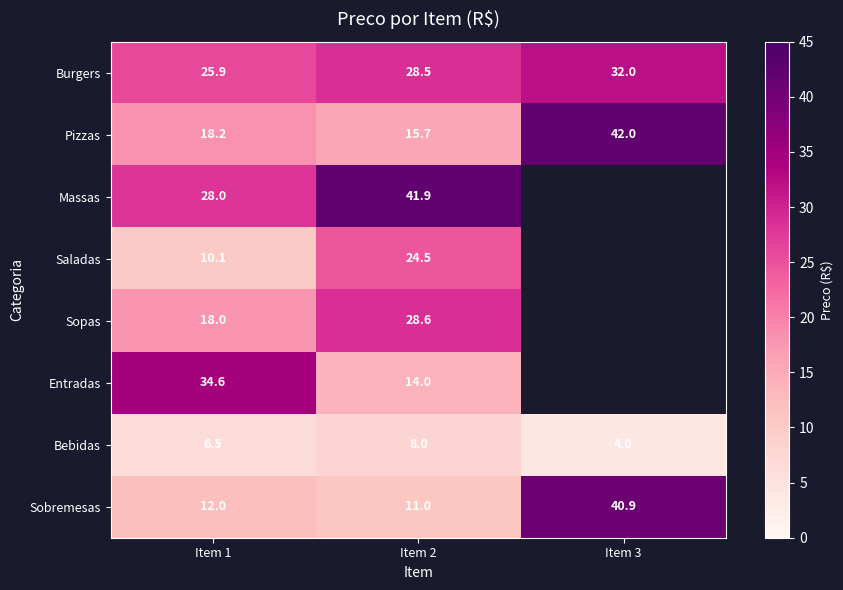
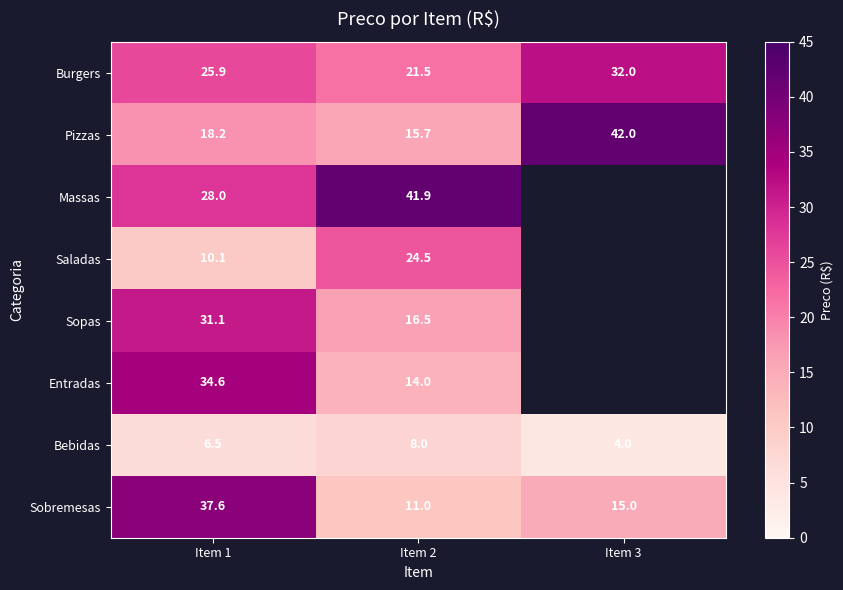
Burgers, Item 2: 28.5 -> 21.5
Sopas, Item 1: 18.0 -> 31.1
Sopas, Item 2: 28.6 -> 16.5
Sobremesas, Item 1: 12.0 -> 37.6
Sobremesas, Item 3: 40.9 -> 15.0
